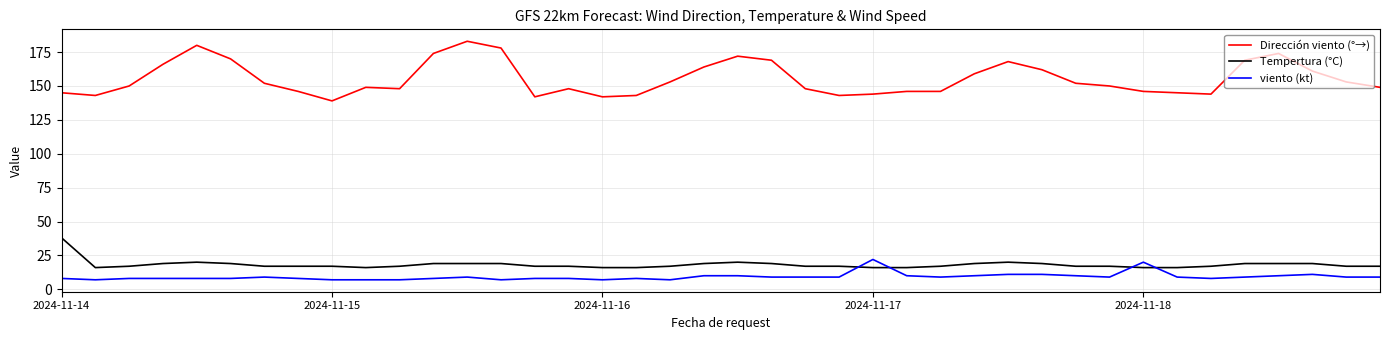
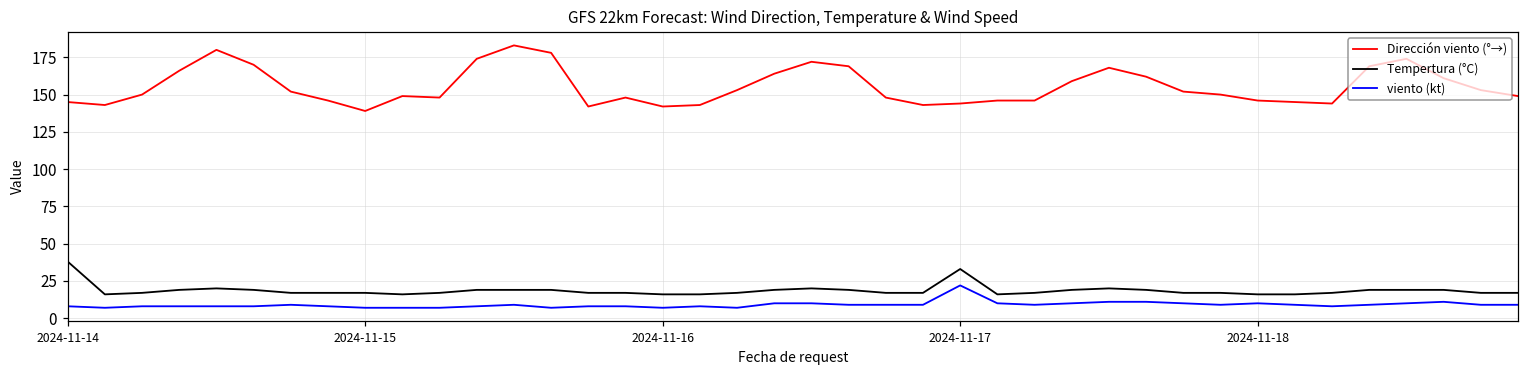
Tempertura (°C), 2024-11-17: 16 -> 33
viento (kt), 2024-11-18: 20 -> 10
